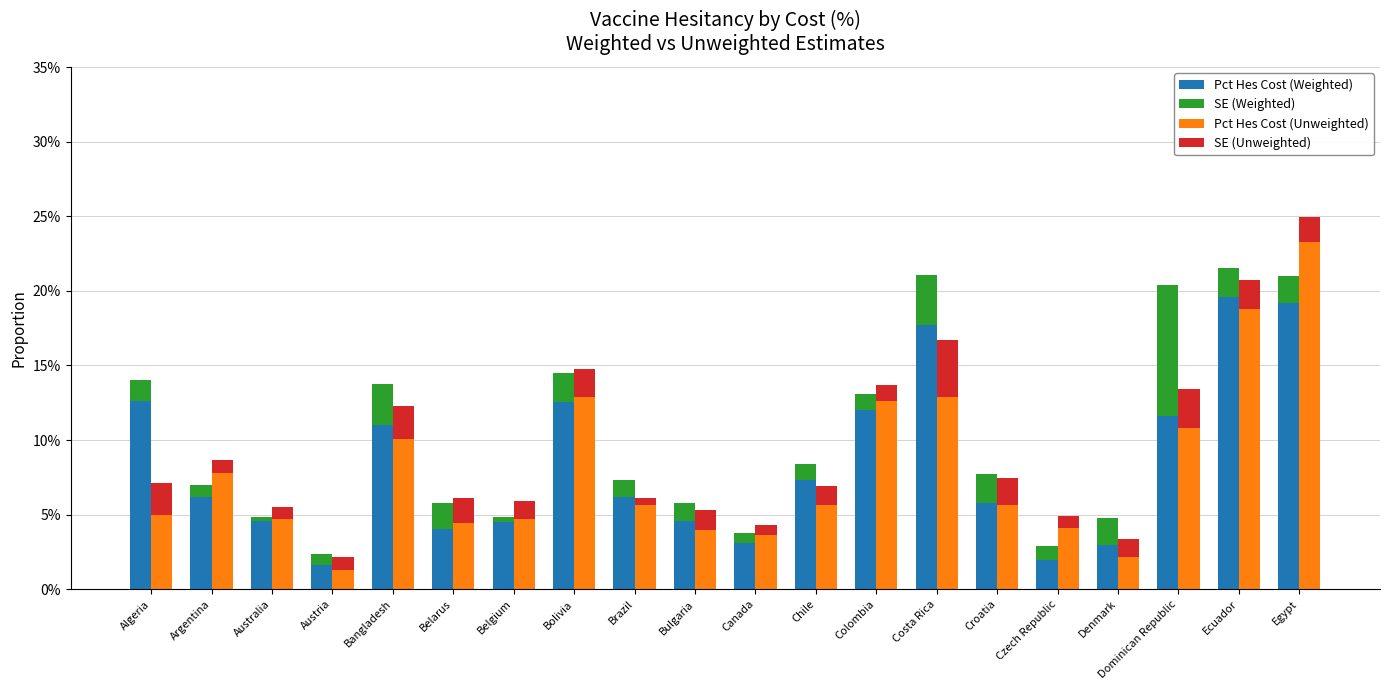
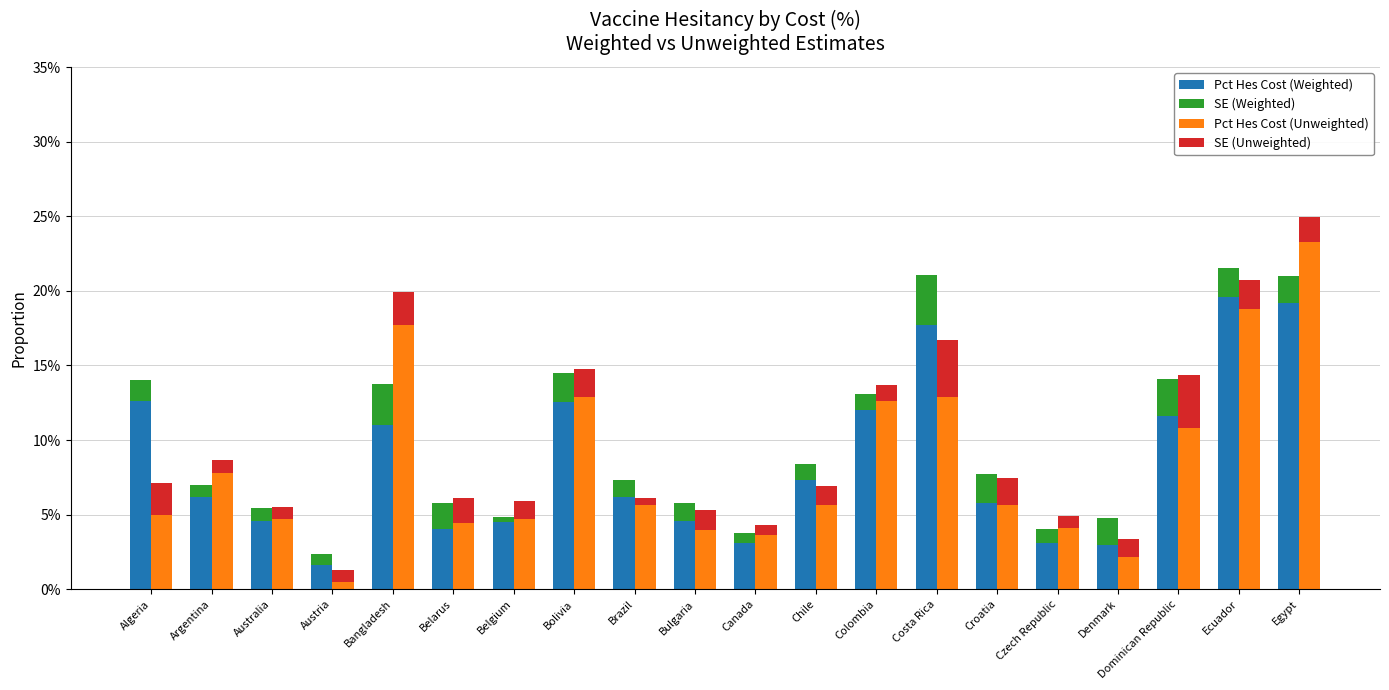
SE (Weighted), Australia: 0.3% -> 0.9%
Pct Hes Cost (Unweighted), Austria: 1.3% -> 0.5%
Pct Hes Cost (Unweighted), Bangladesh: 10.1% -> 17.7%
Pct Hes Cost (Weighted), Czech Republic: 2.0% -> 3.1%
SE (Weighted), Dominican Republic: 8.8% -> 2.5%
SE (Unweighted), Dominican Republic: 2.6% -> 3.5%
